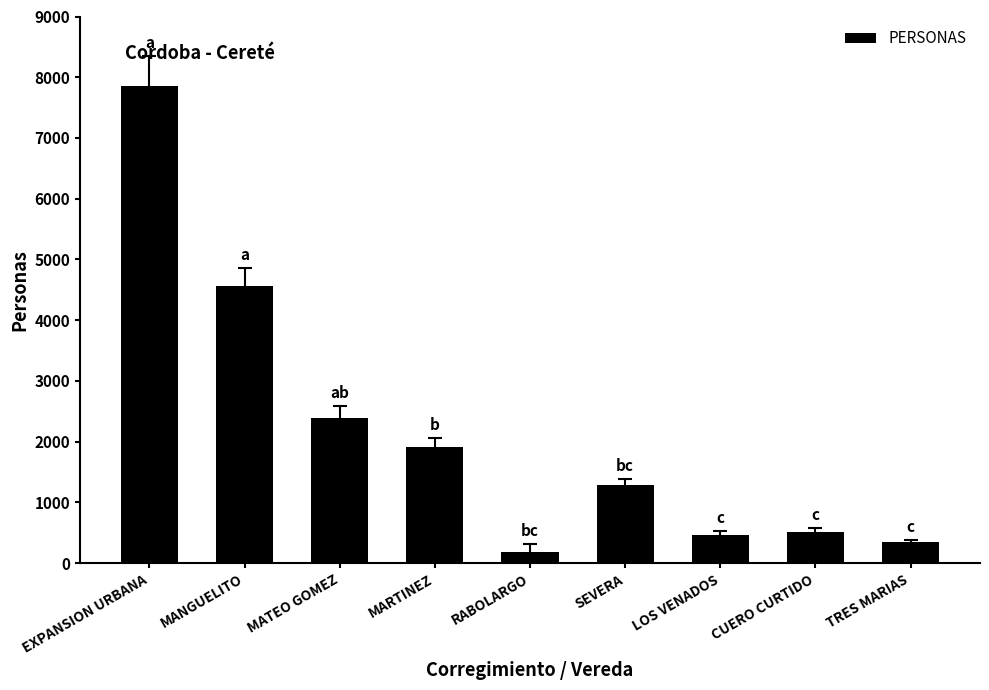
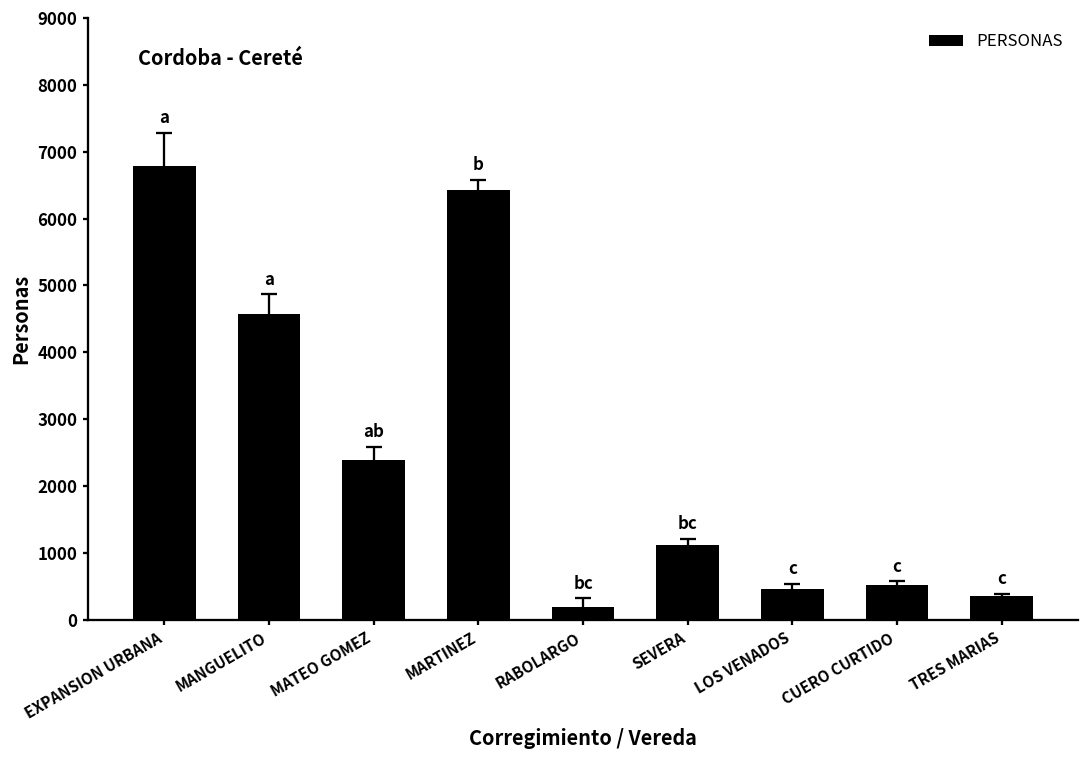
PERSONAS, EXPANSION URBANA: 7900 -> 6800
PERSONAS, MARTINEZ: 1900 -> 6400
PERSONAS, SEVERA: 1300 -> 1100
